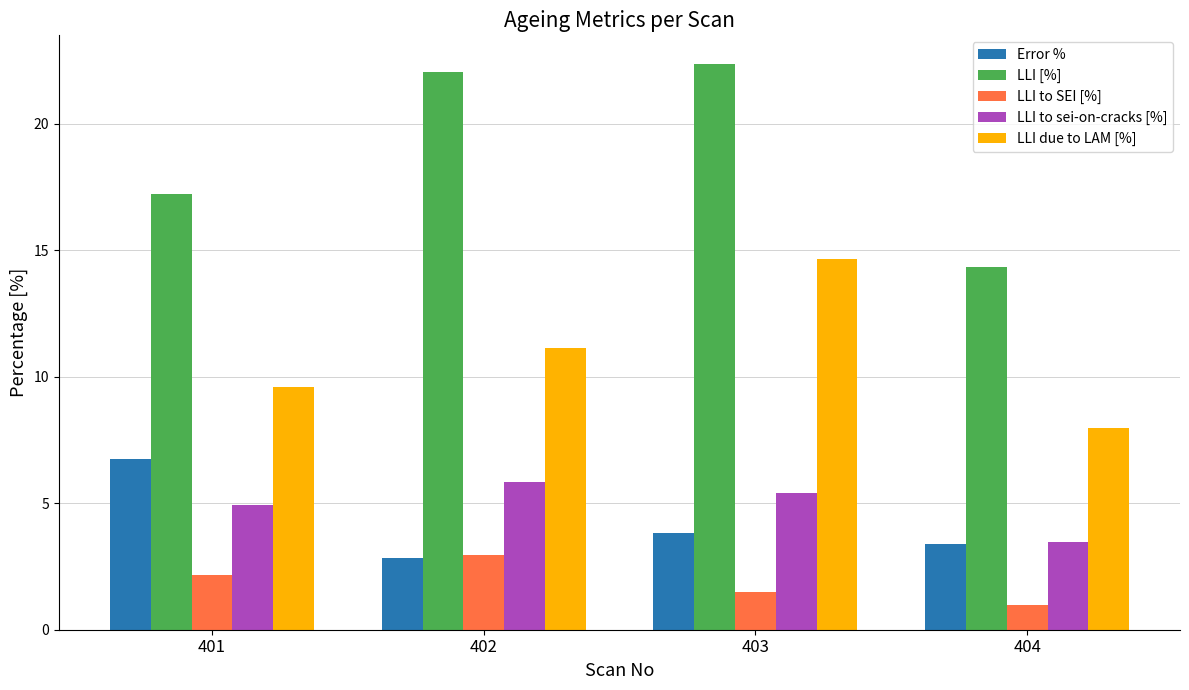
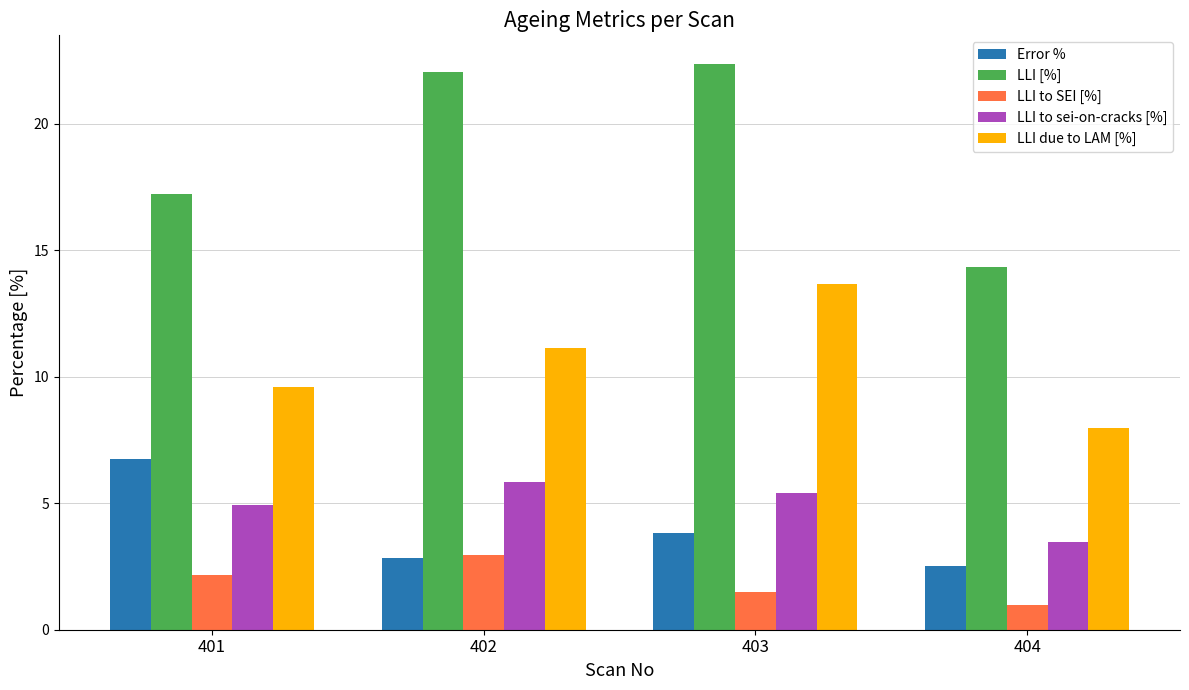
LLI due to LAM [%], 403: 14.7 -> 13.7
Error %, 404: 3.4 -> 2.5
